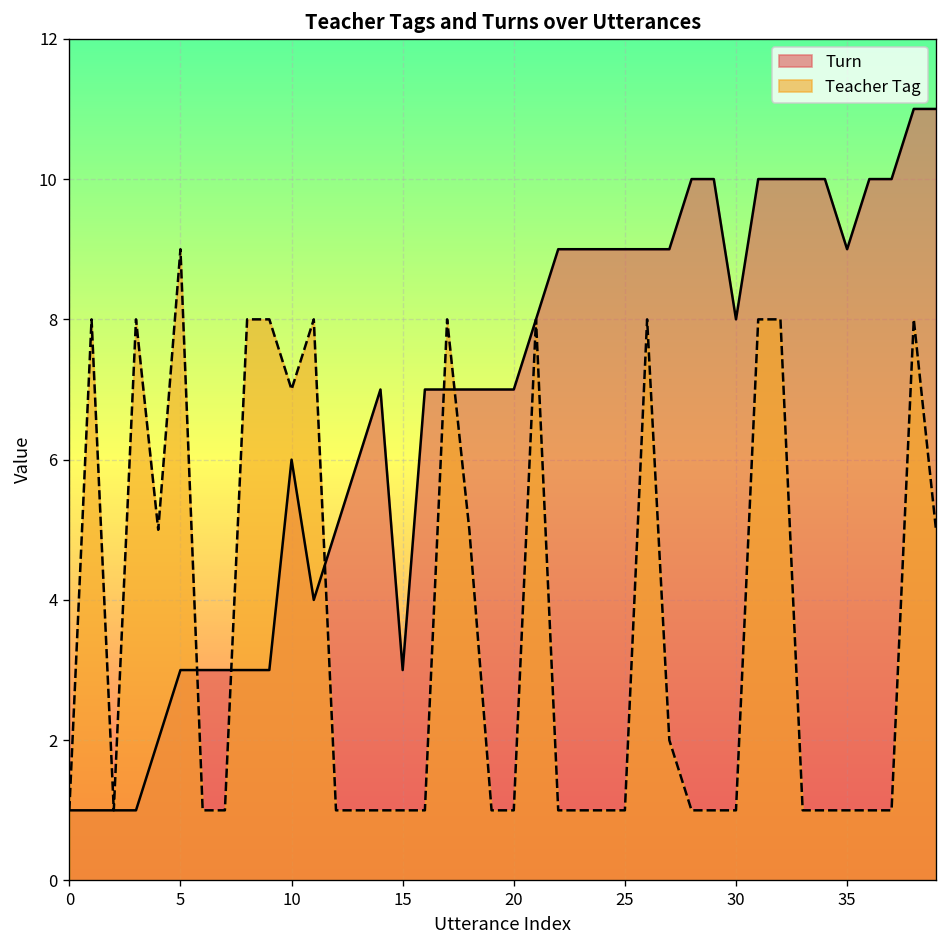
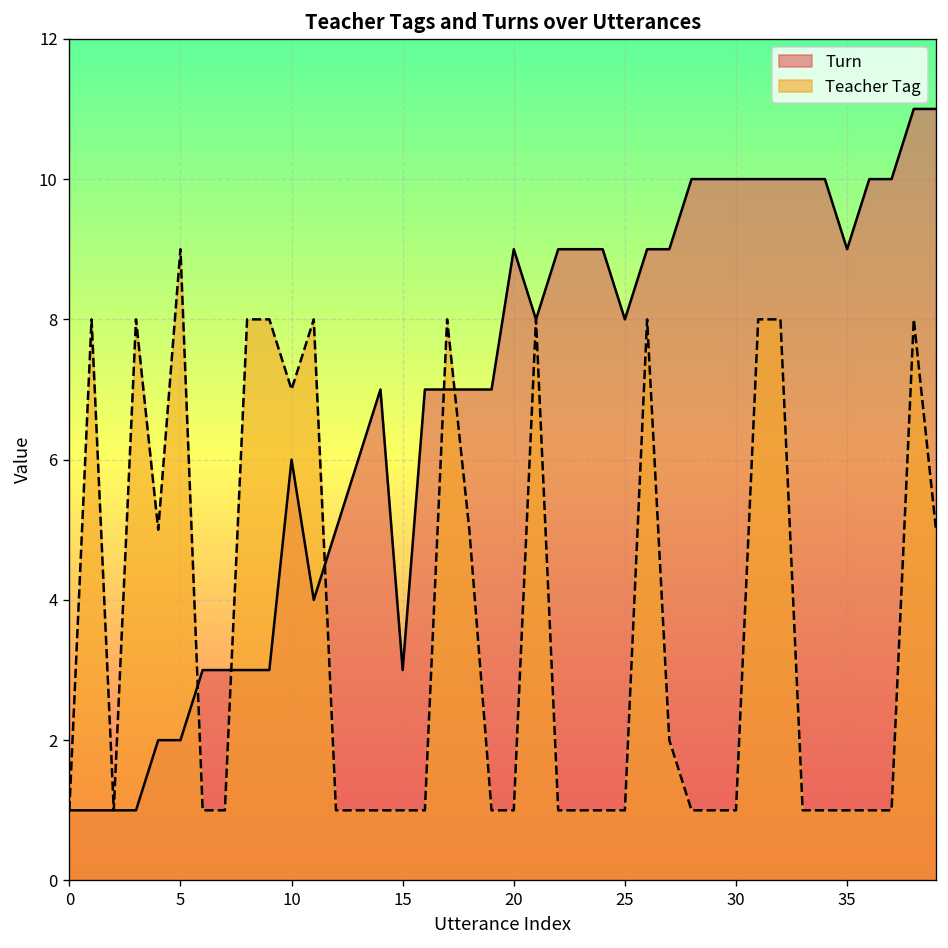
Turn, 5: 3 -> 2
Turn, 20: 7 -> 9
Turn, 25: 9 -> 8
Turn, 30: 8 -> 10
